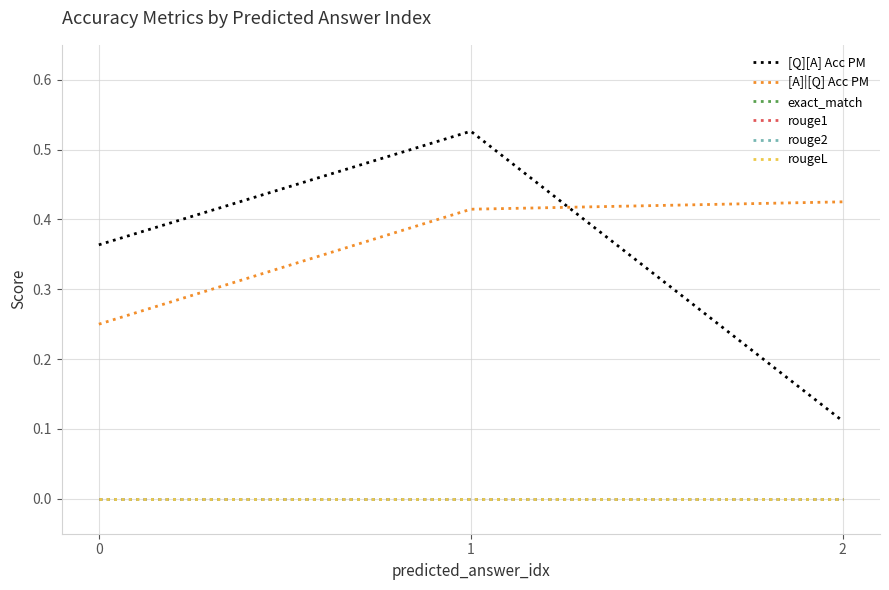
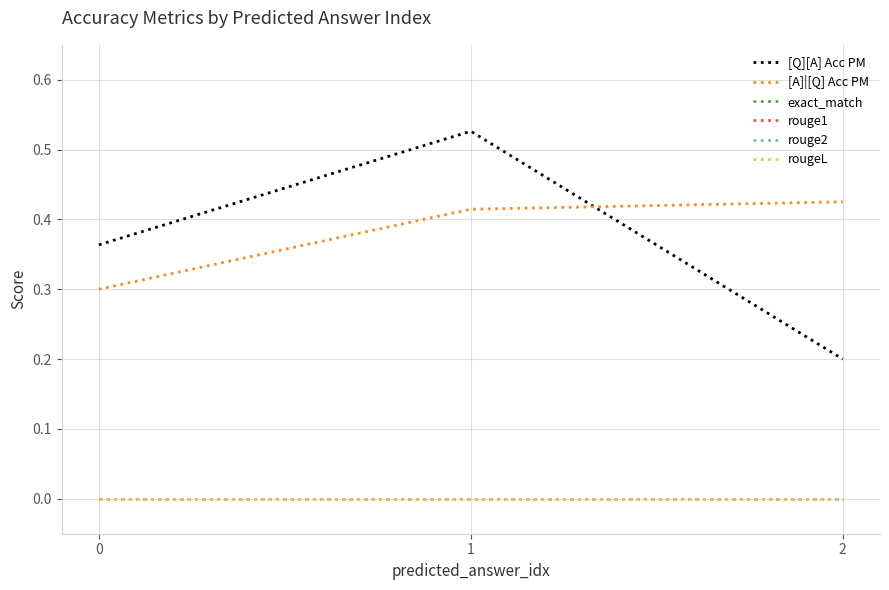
[A]|[Q] Acc PM, 0: 0.25 -> 0.30
[Q][A] Acc PM, 2: 0.11 -> 0.20
